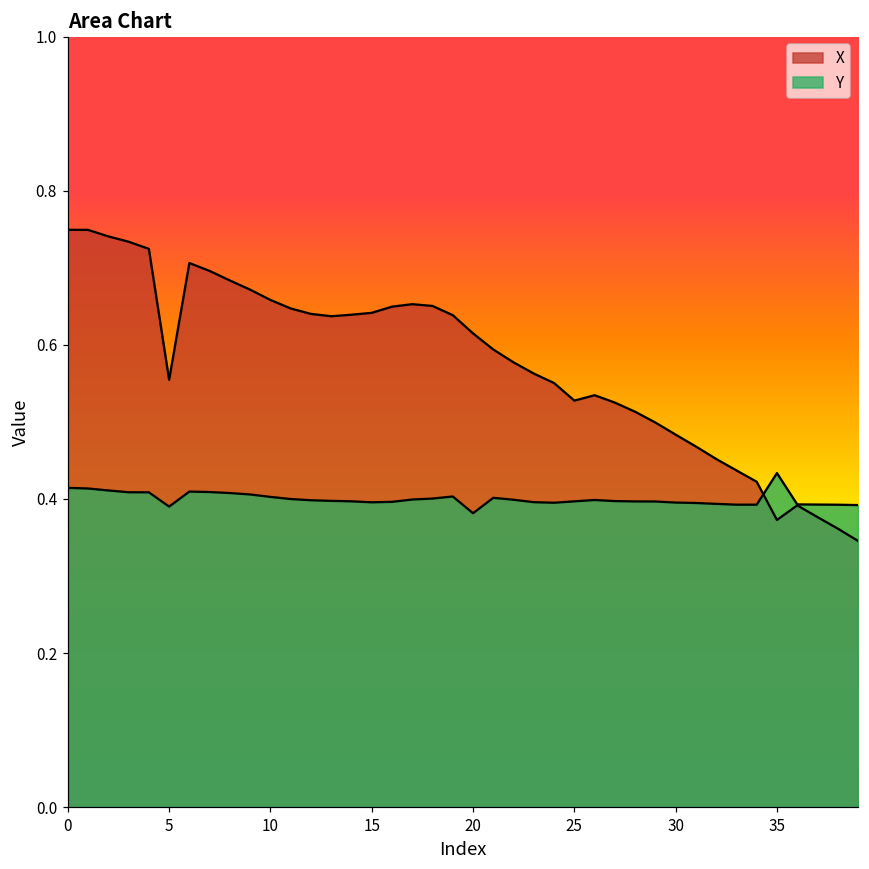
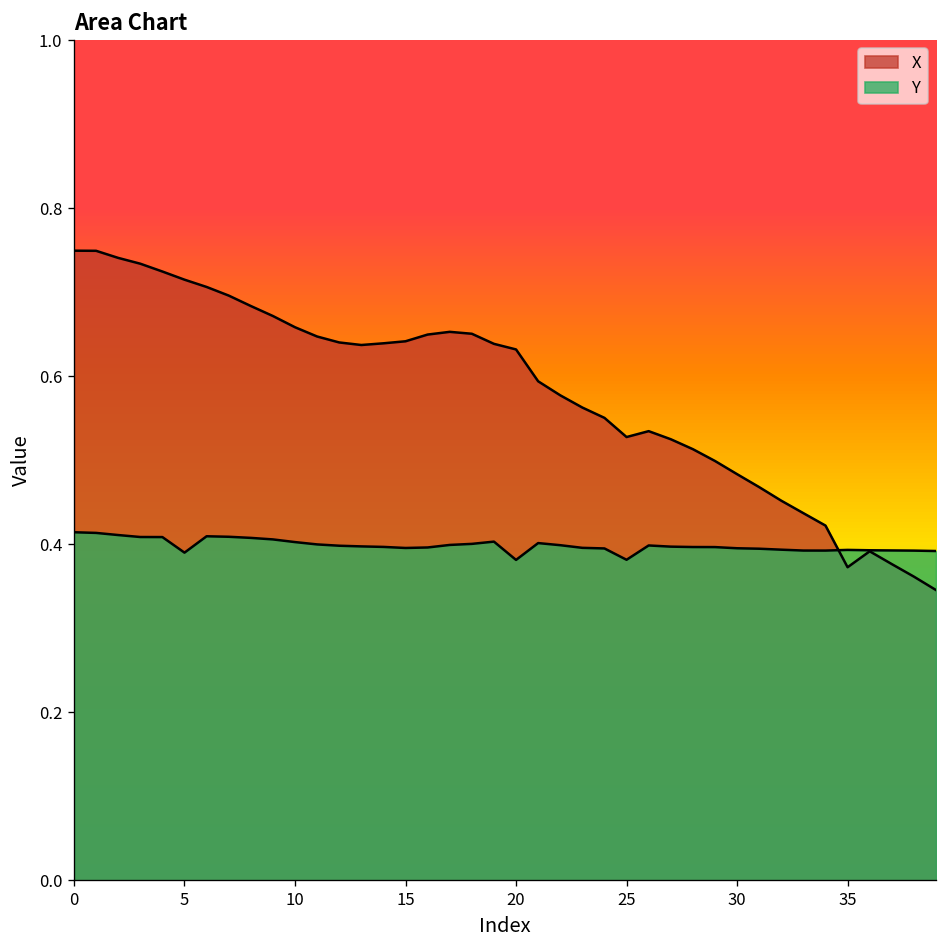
X, 5: 0.55 -> 0.71
X, 20: 0.61 -> 0.63
Y, 25: 0.40 -> 0.38
Y, 35: 0.43 -> 0.39
